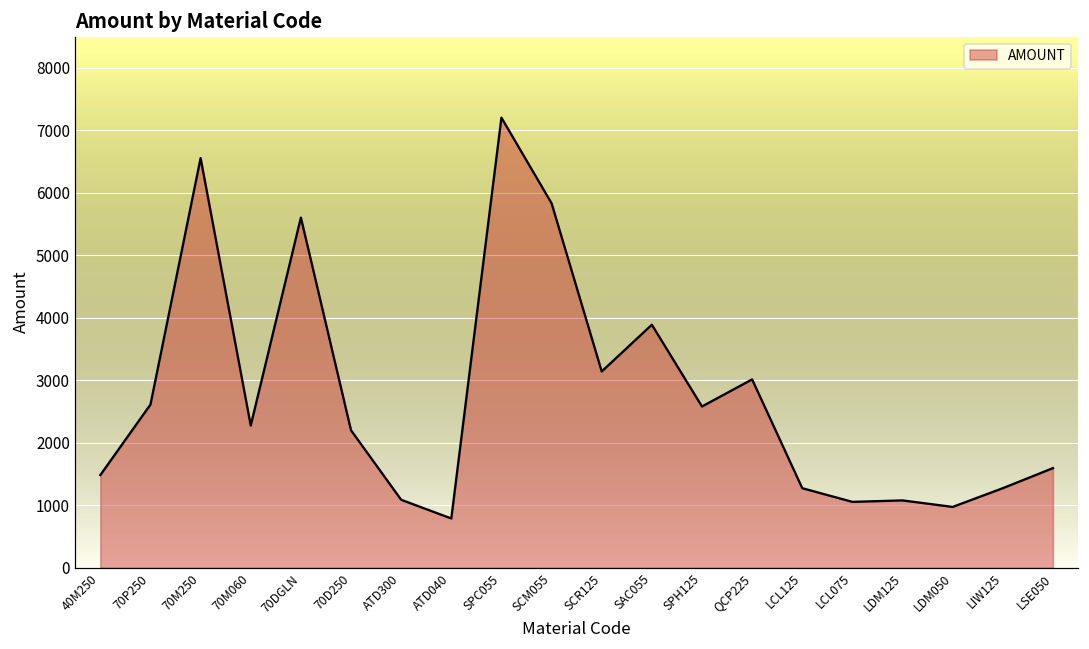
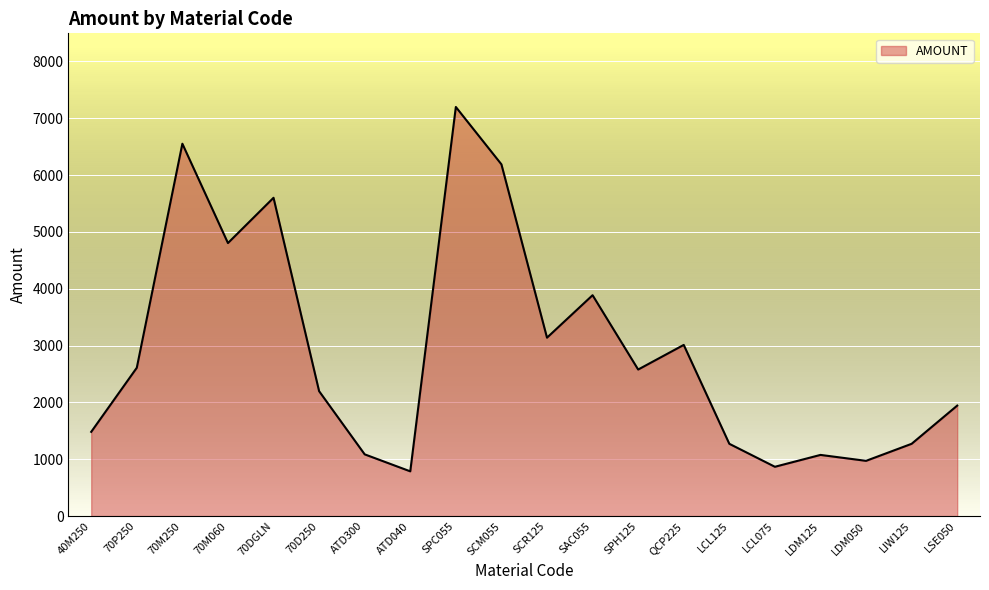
70M060: 2300 -> 4800
SCM055: 5800 -> 6200
LCL075: 1100 -> 900
LSE050: 1600 -> 1900
